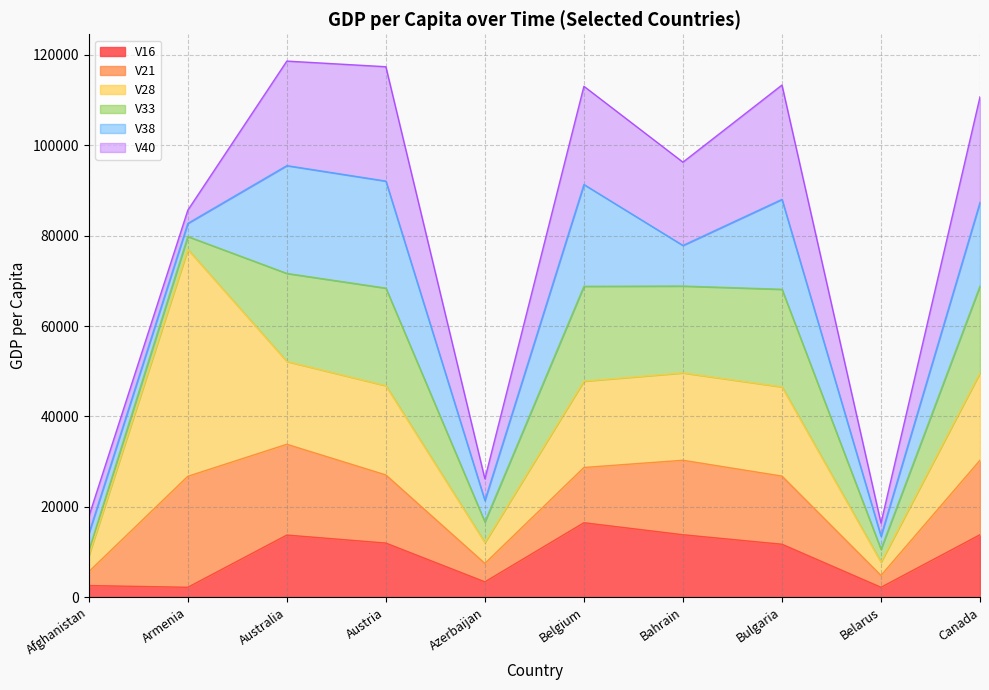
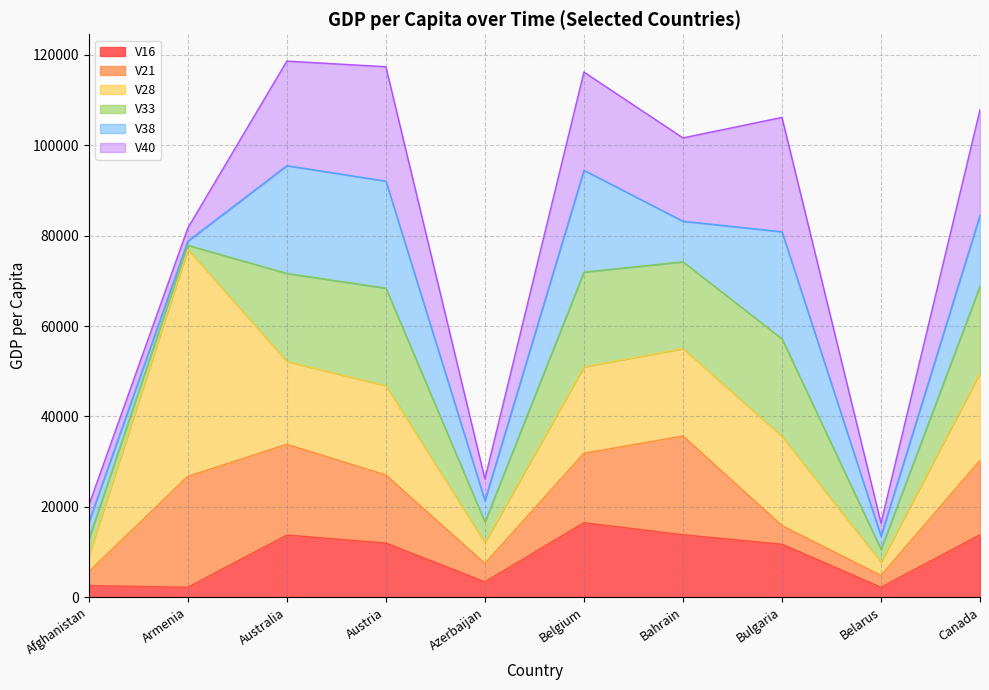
V33, Afghanistan: 1000 -> 4000
V33, Armenia: 3000 -> 1000
V38, Armenia: 3000 -> 1000
V21, Belgium: 12000 -> 15000
V21, Bahrain: 16000 -> 22000
V21, Bulgaria: 15000 -> 4000
V38, Bulgaria: 20000 -> 24000
V38, Canada: 19000 -> 16000
